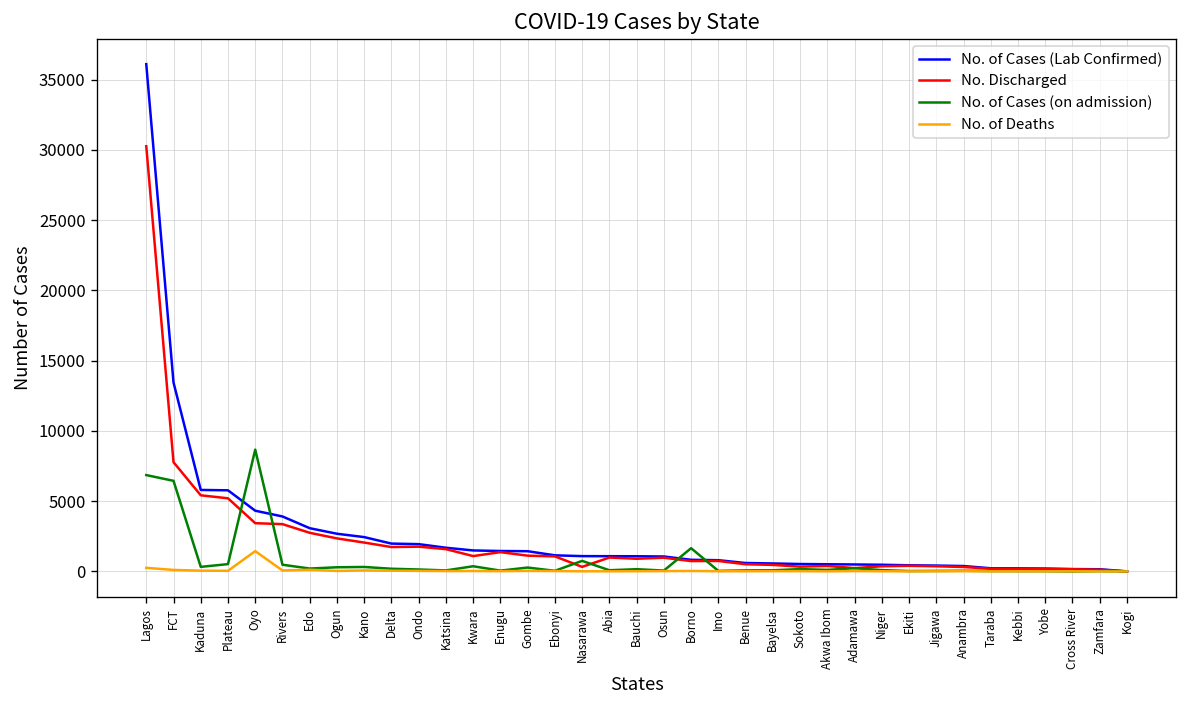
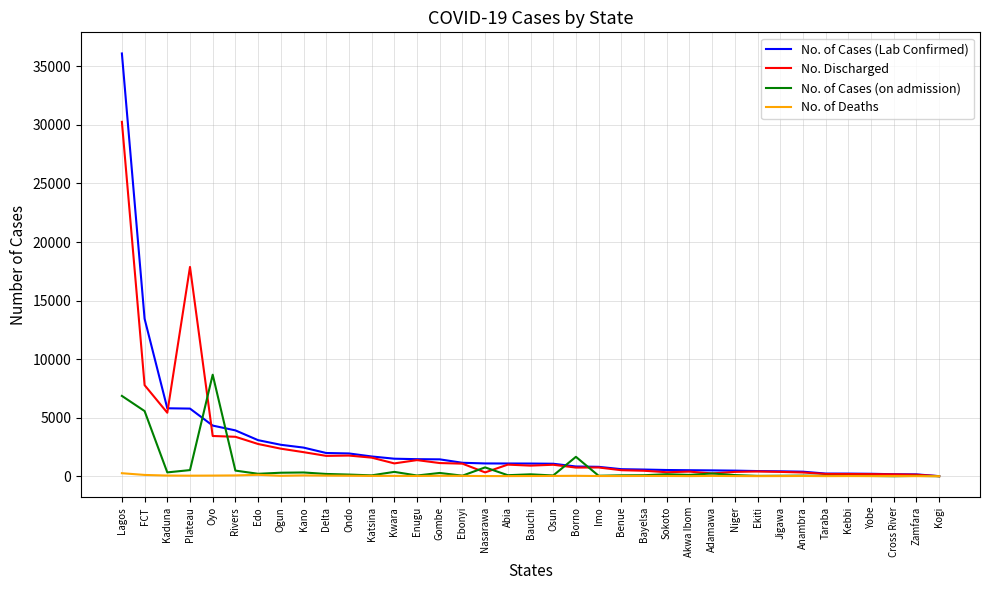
No. of Cases (on admission), FCT: 6400 -> 5600
No. Discharged, Plateau: 5200 -> 17900
No. of Deaths, Oyo: 1400 -> 100
